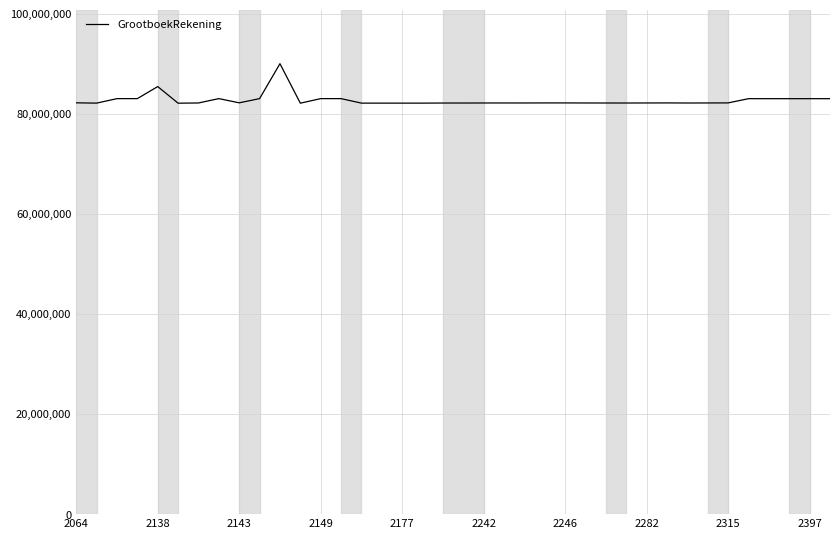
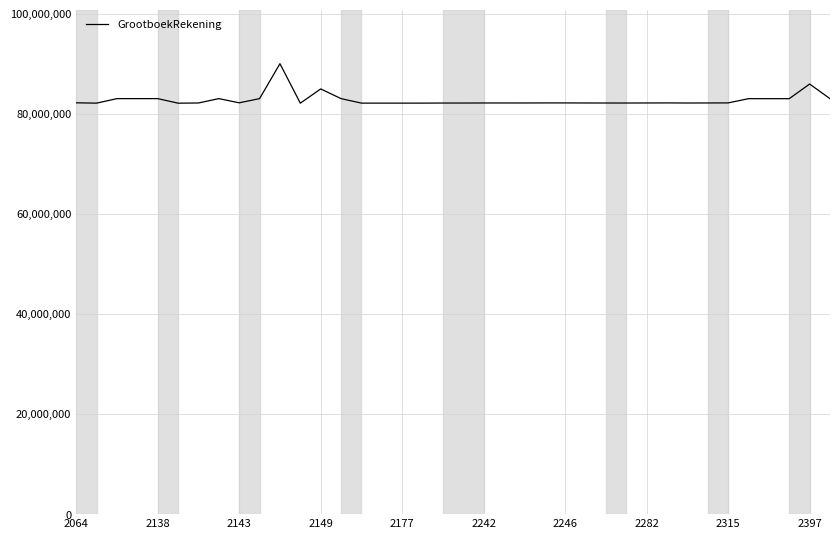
2138: 85,000,000 -> 83,000,000
2149: 83,000,000 -> 85,000,000
2397: 83,000,000 -> 86,000,000
